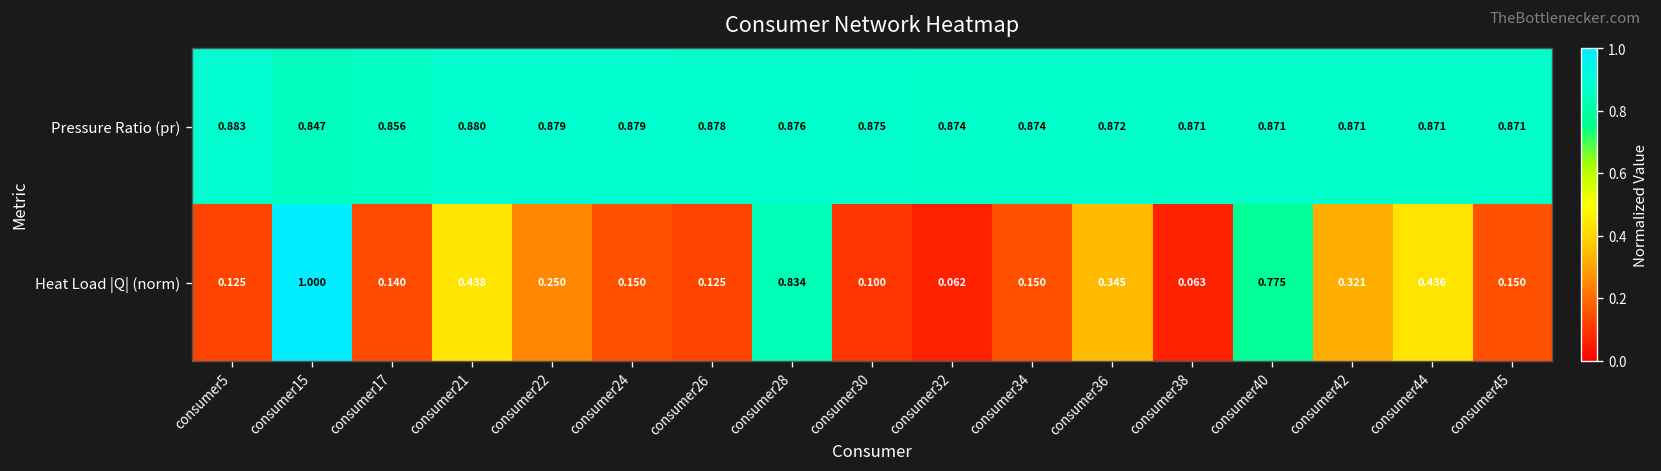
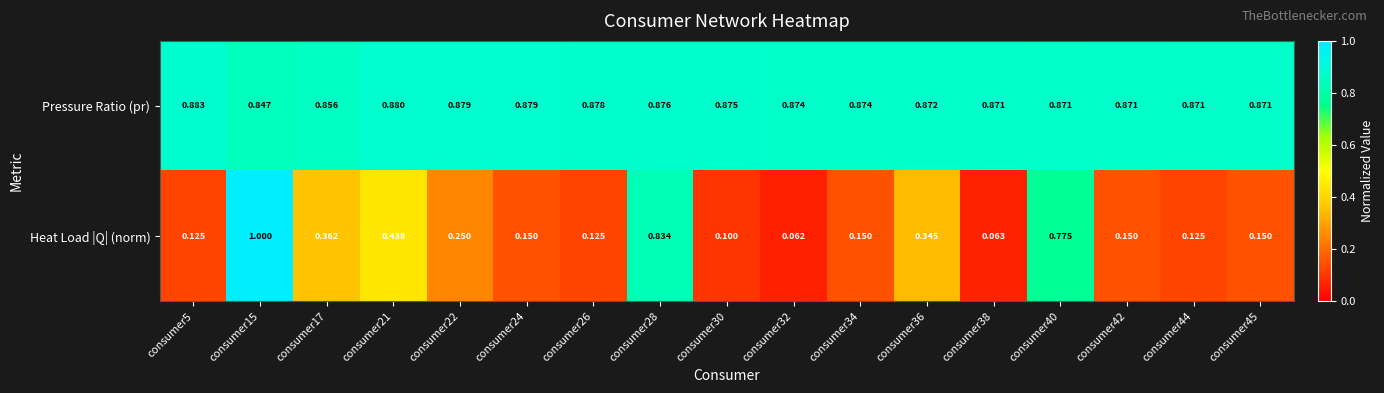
Heat Load |Q| (norm), consumer17: 0.140 -> 0.362
Heat Load |Q| (norm), consumer42: 0.321 -> 0.150
Heat Load |Q| (norm), consumer44: 0.436 -> 0.125
